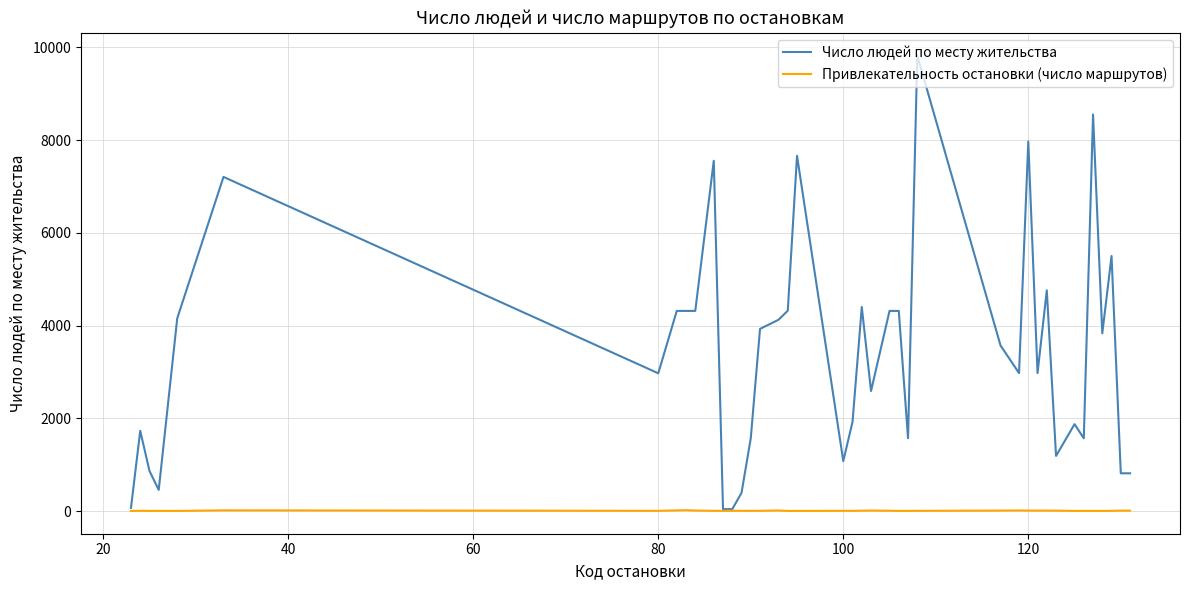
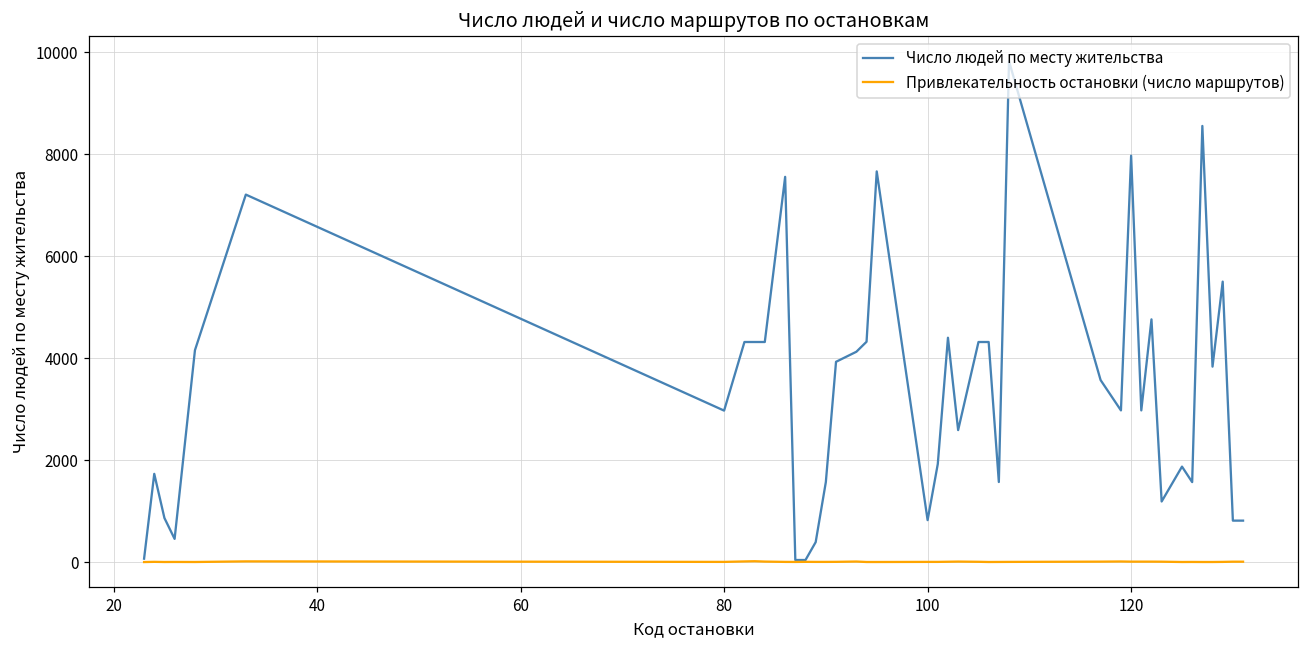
Число людей по месту жительства, 100: 1100 -> 800
